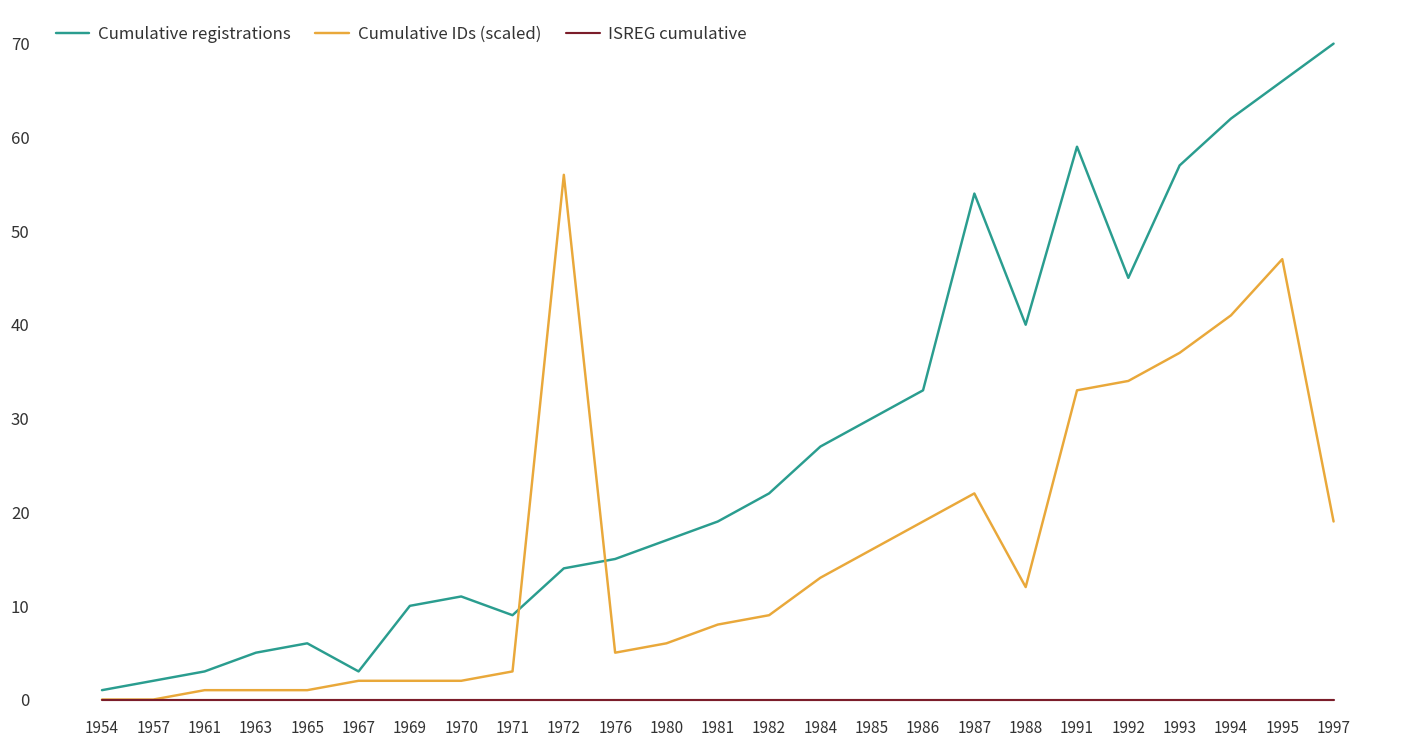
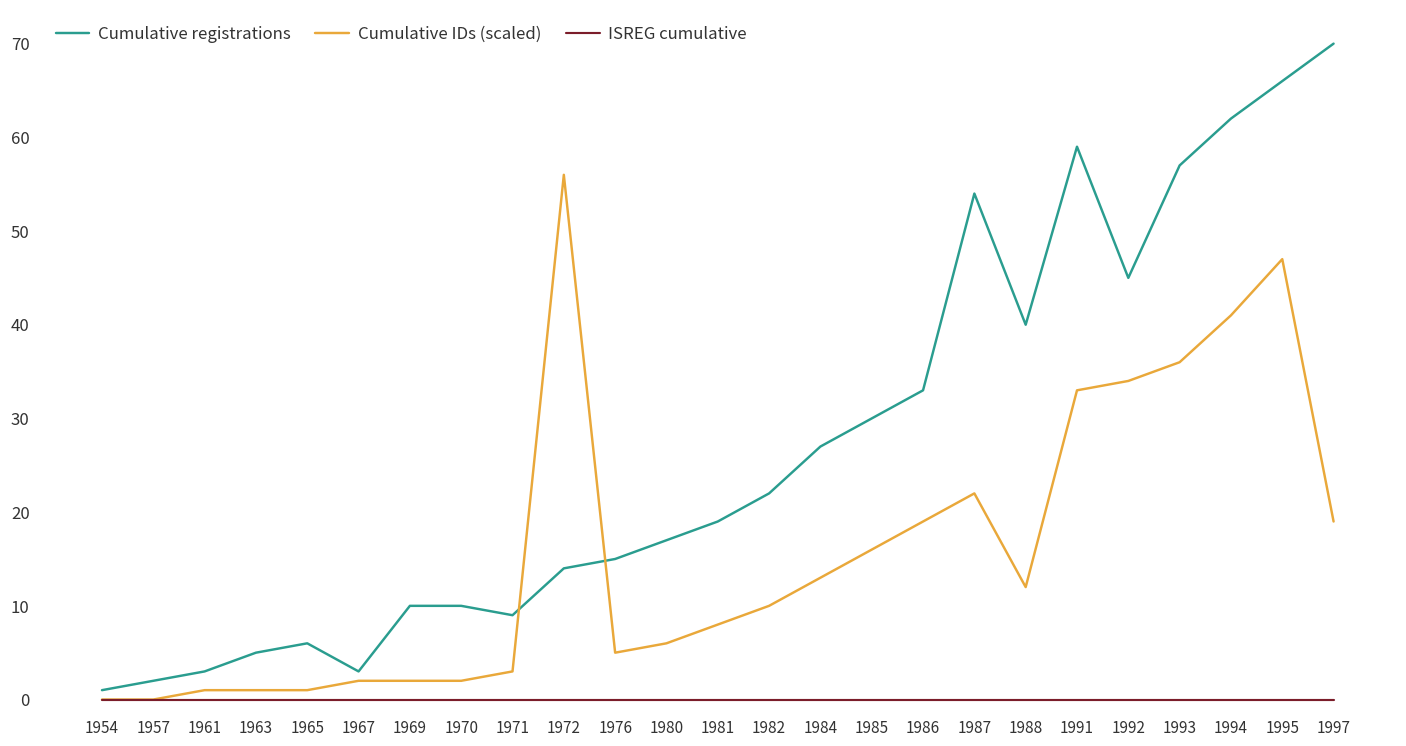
Cumulative registrations, 1970: 11 -> 10
Cumulative IDs (scaled), 1982: 9 -> 10
Cumulative IDs (scaled), 1993: 37 -> 36
